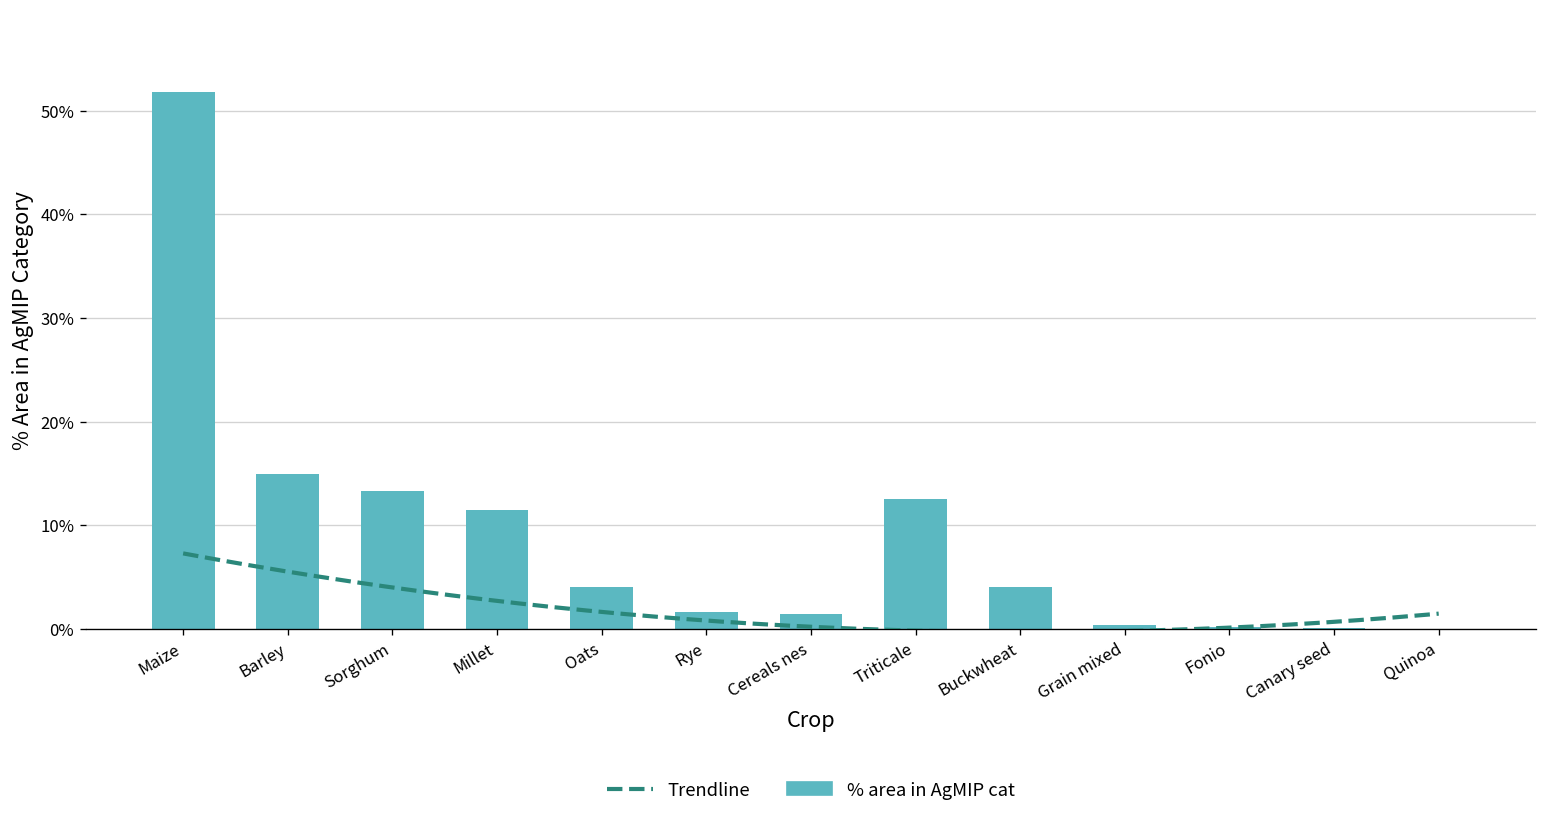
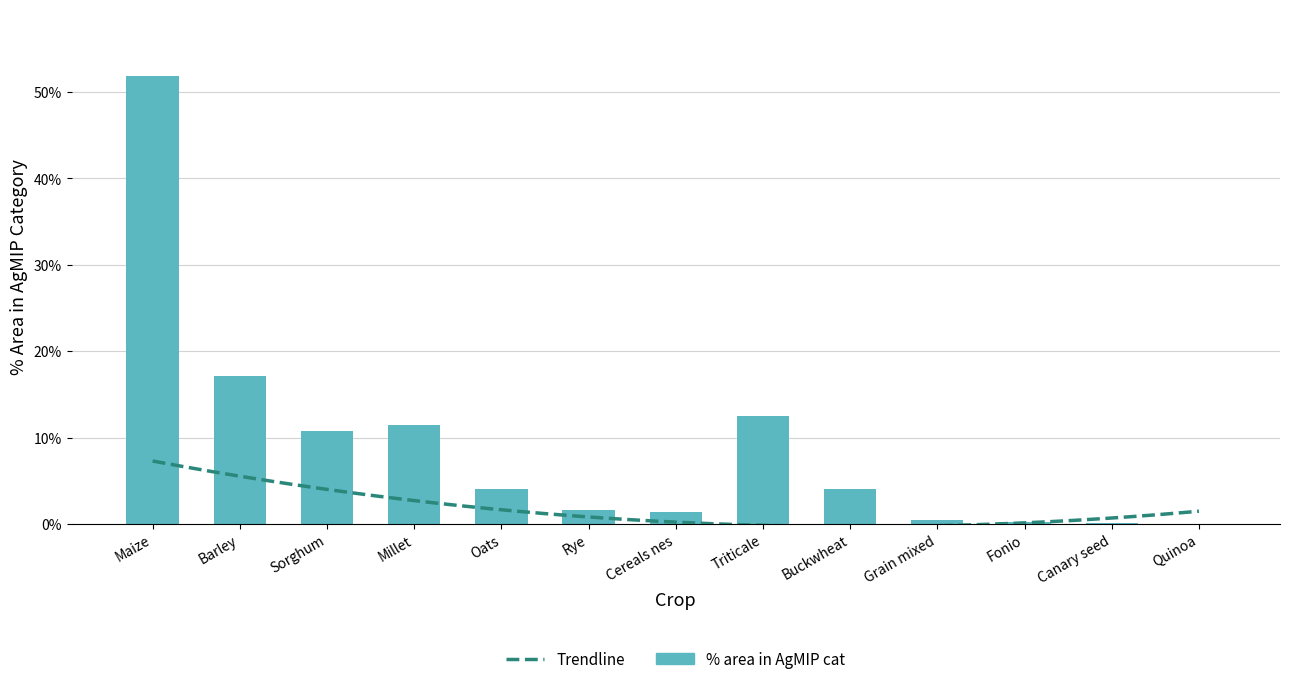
% area in AgMIP cat, Barley: 15% -> 17%
% area in AgMIP cat, Sorghum: 13% -> 11%
